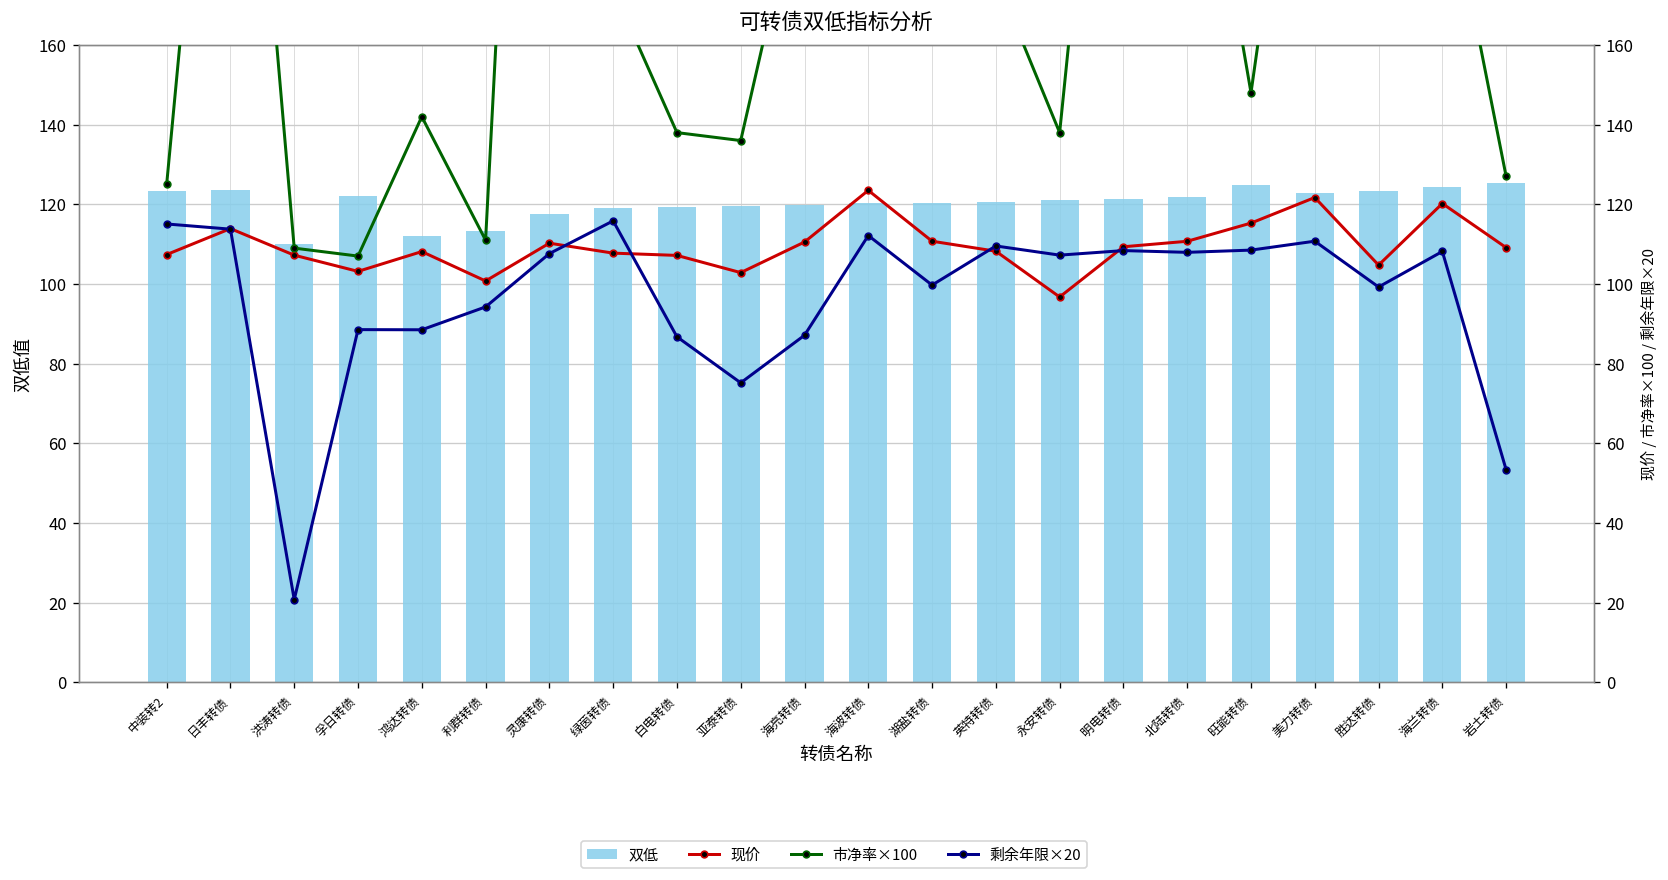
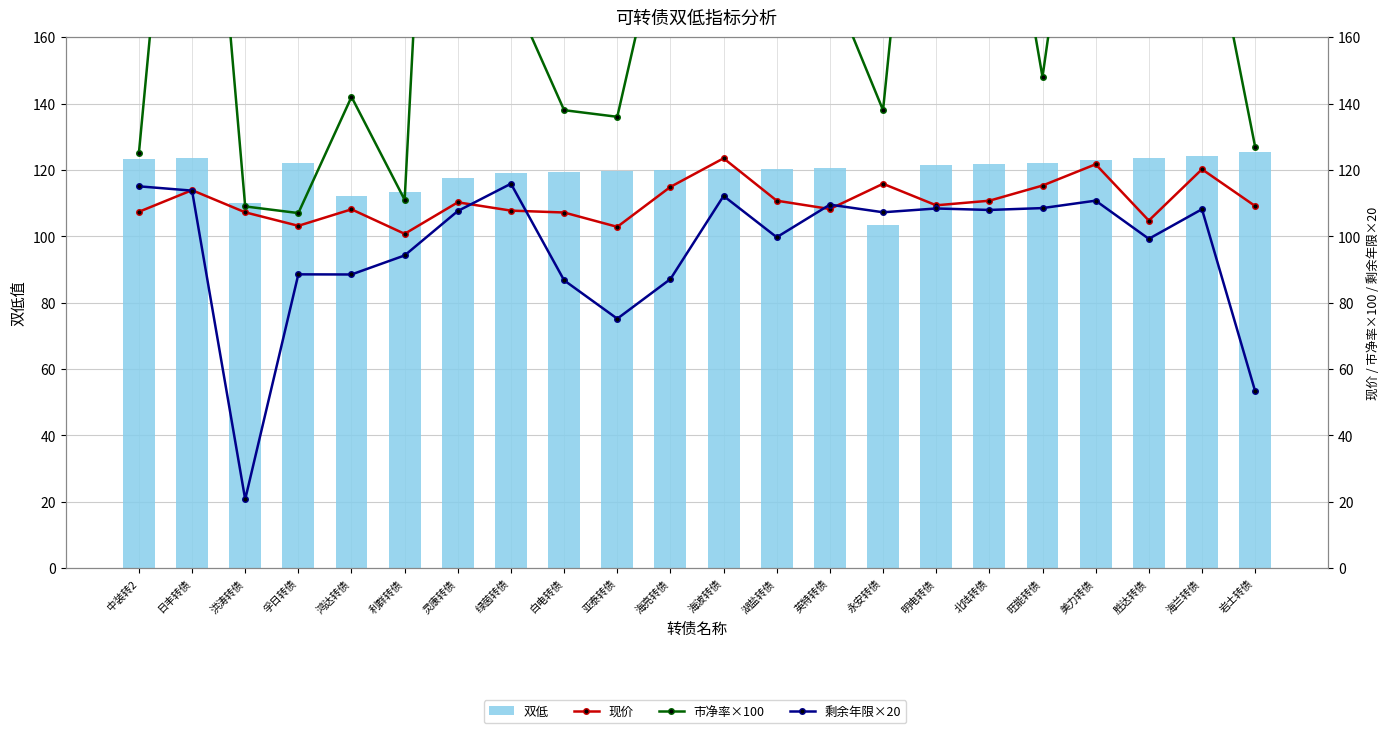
双低, 永安转债: 121 -> 103
双低, 旺能转债: 125 -> 122
现价, 海亮转债: 111 -> 115
现价, 永安转债: 97 -> 116
